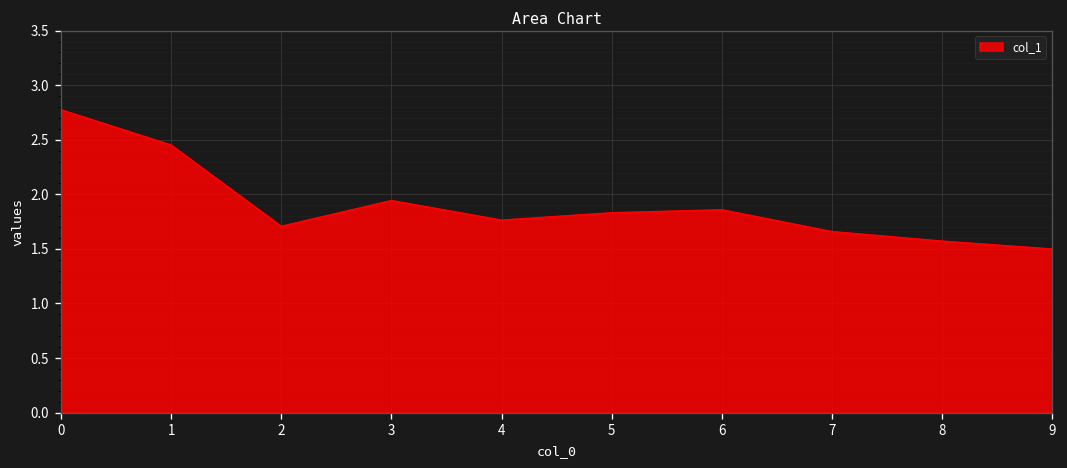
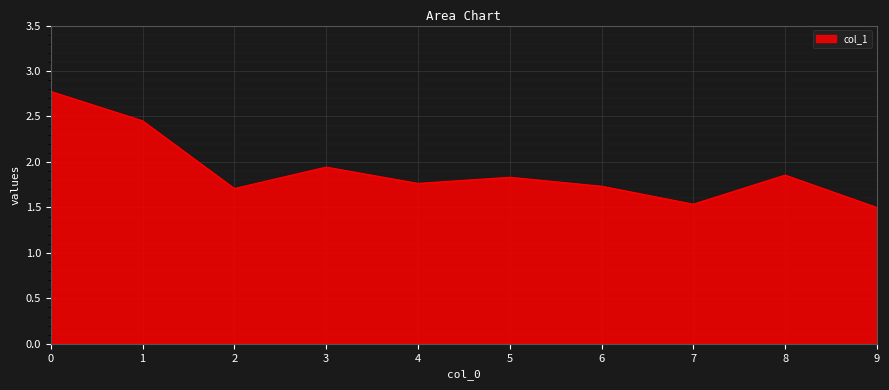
6: 1.9 -> 1.7
7: 1.7 -> 1.5
8: 1.6 -> 1.9
